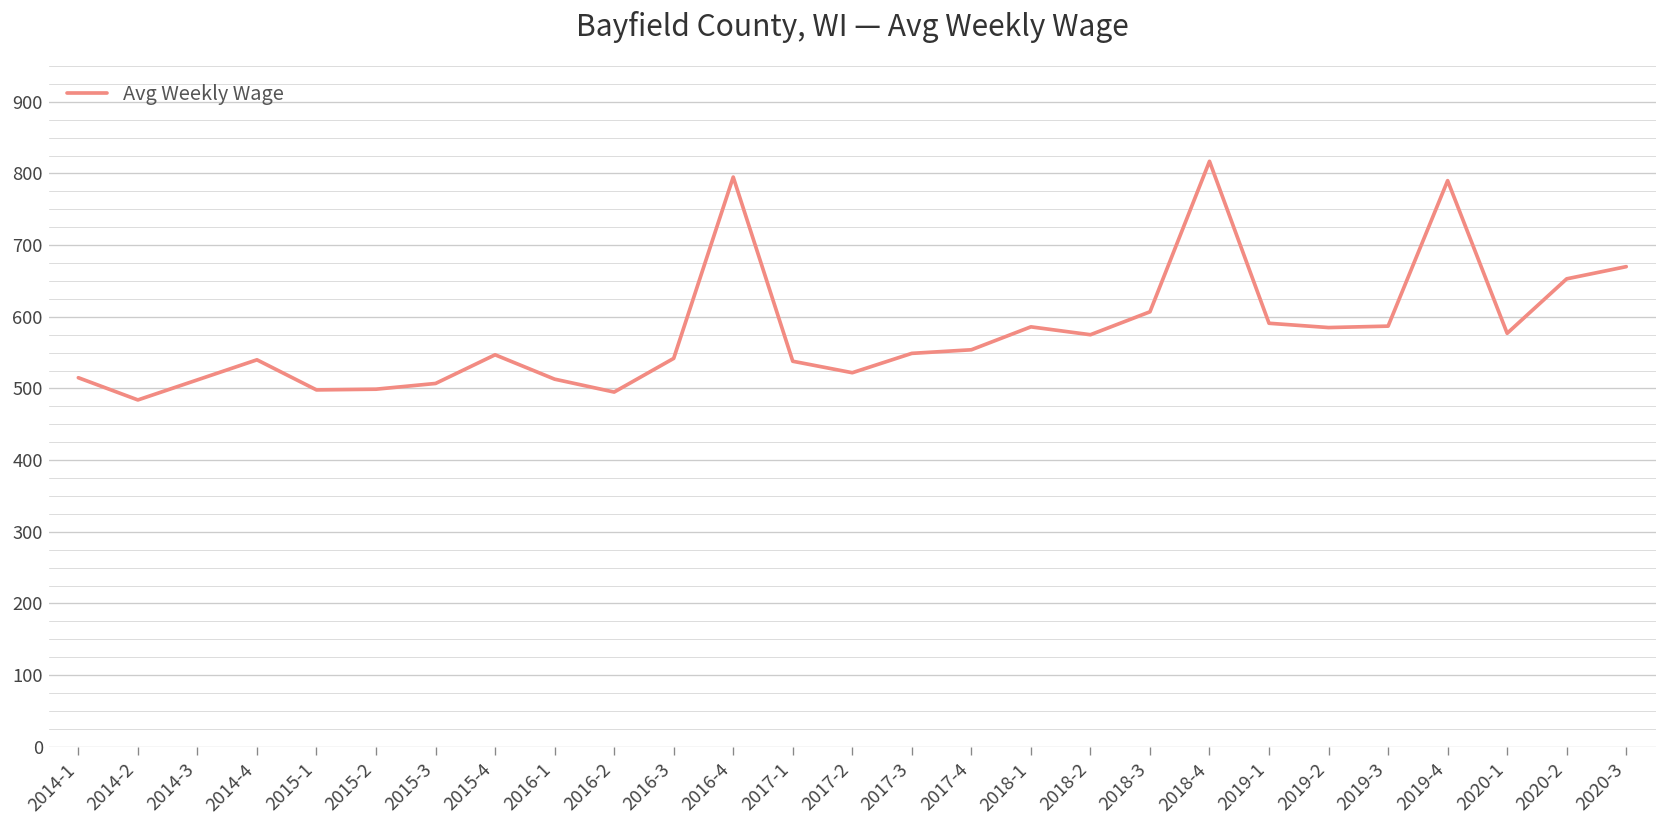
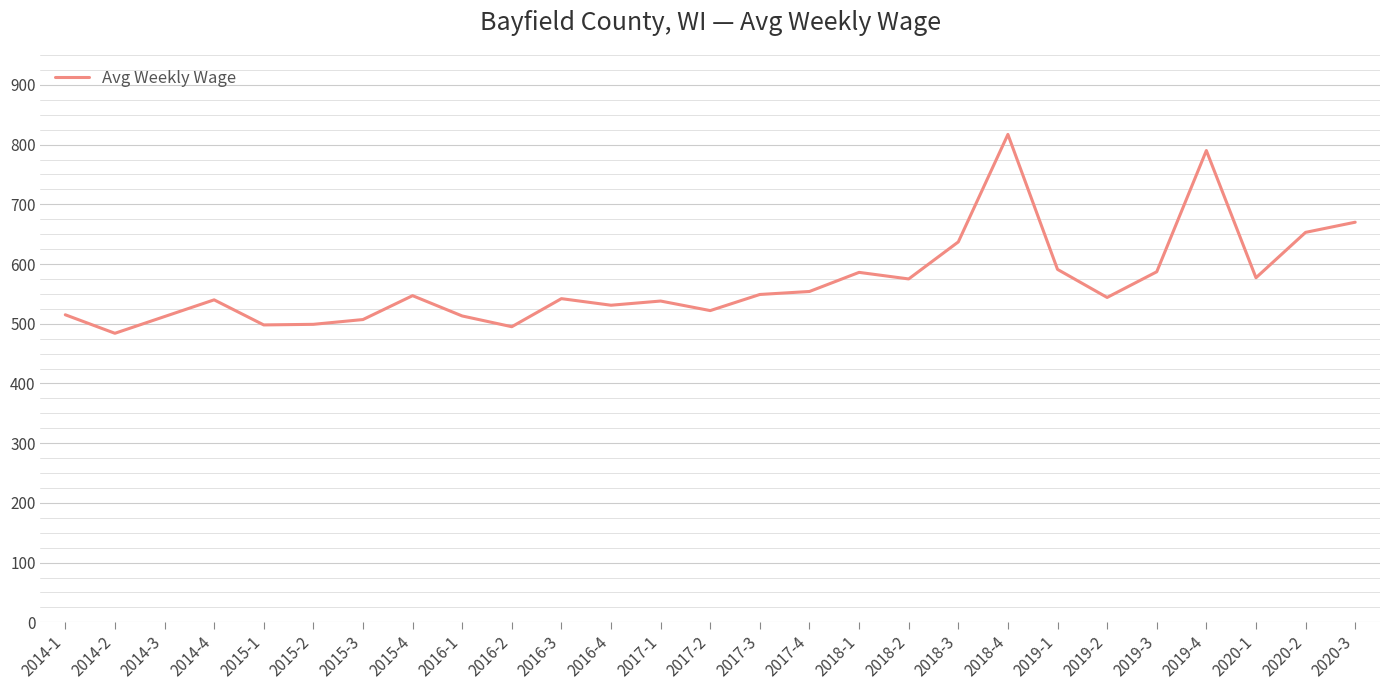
2016-4: 800 -> 530
2018-3: 610 -> 640
2019-2: 590 -> 540
